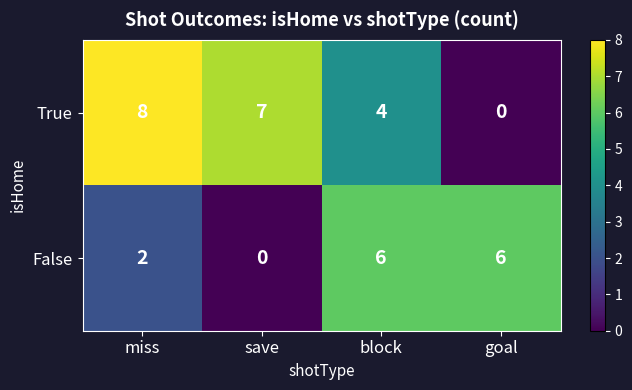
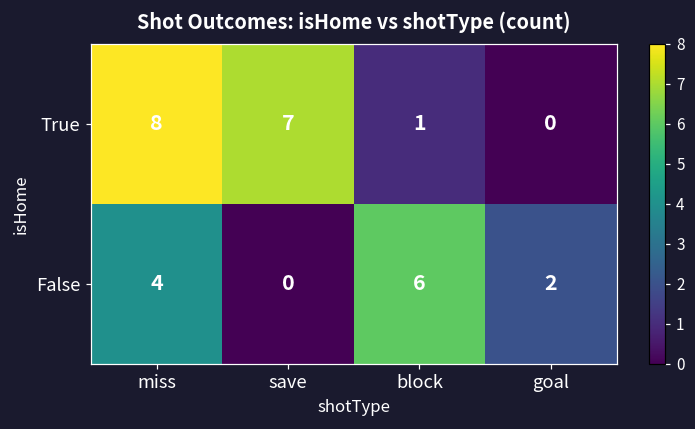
True, block: 4 -> 1
False, miss: 2 -> 4
False, goal: 6 -> 2
